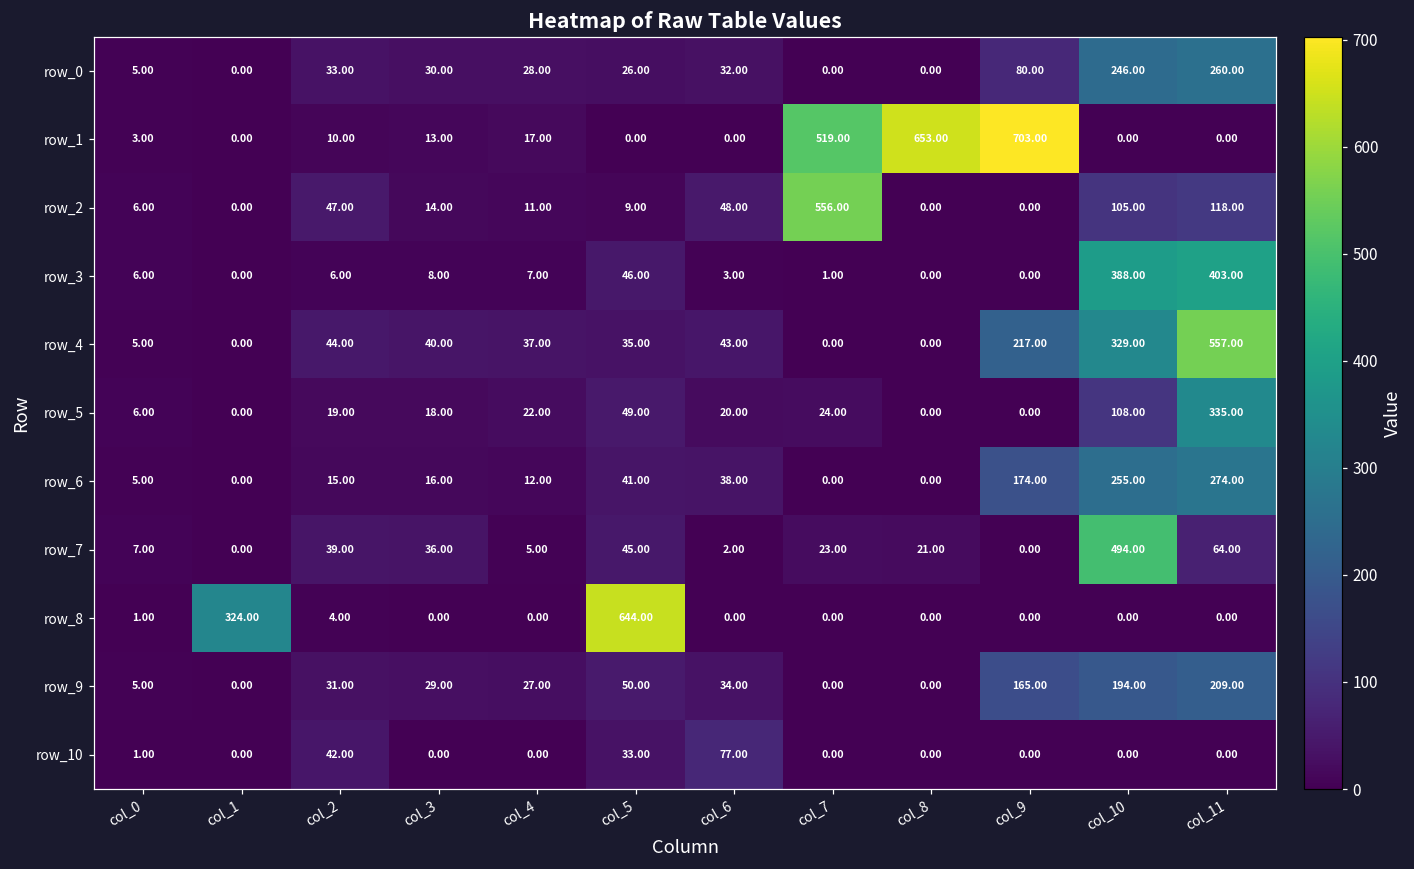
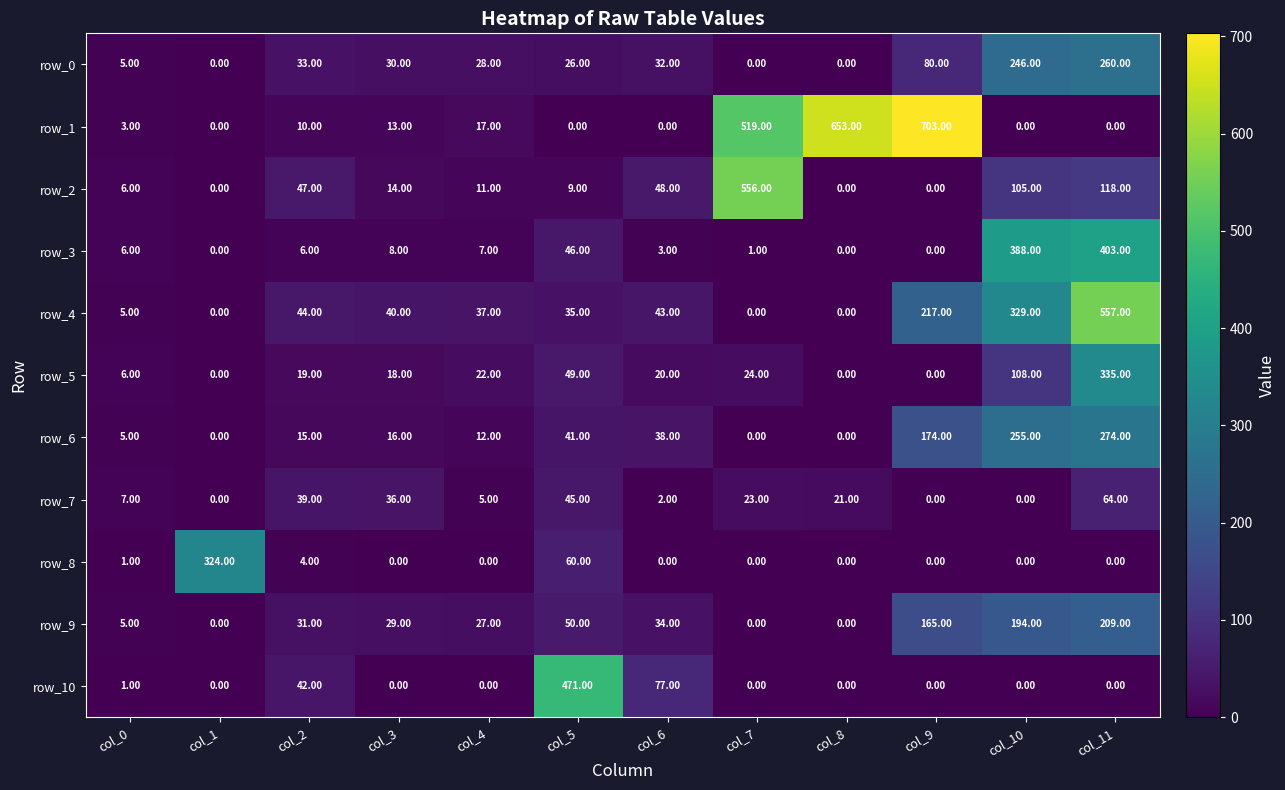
row_7, col_10: 494.00 -> 0.00
row_8, col_5: 644.00 -> 60.00
row_10, col_5: 33.00 -> 471.00
